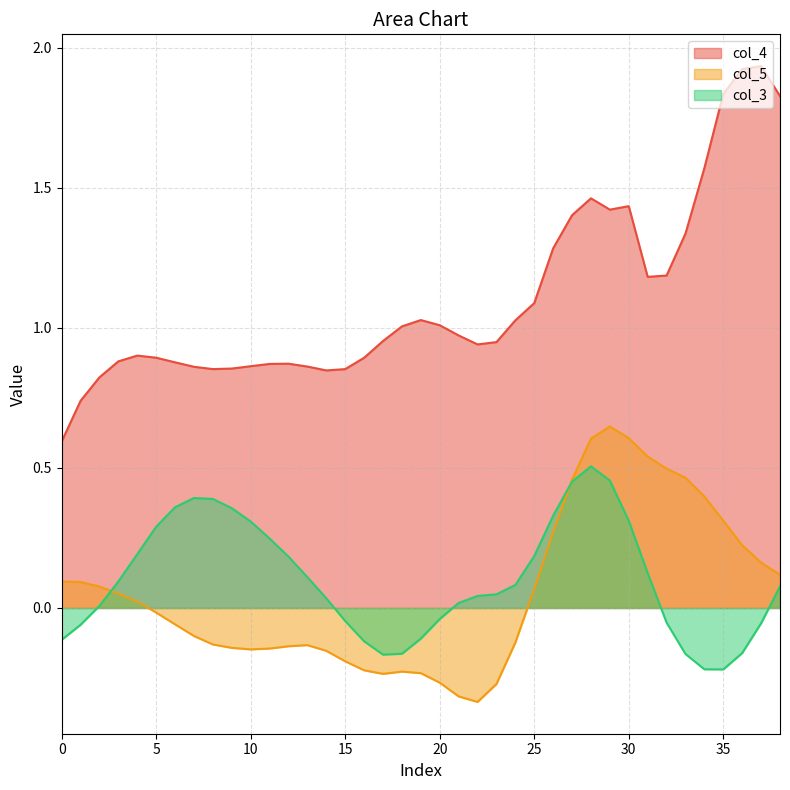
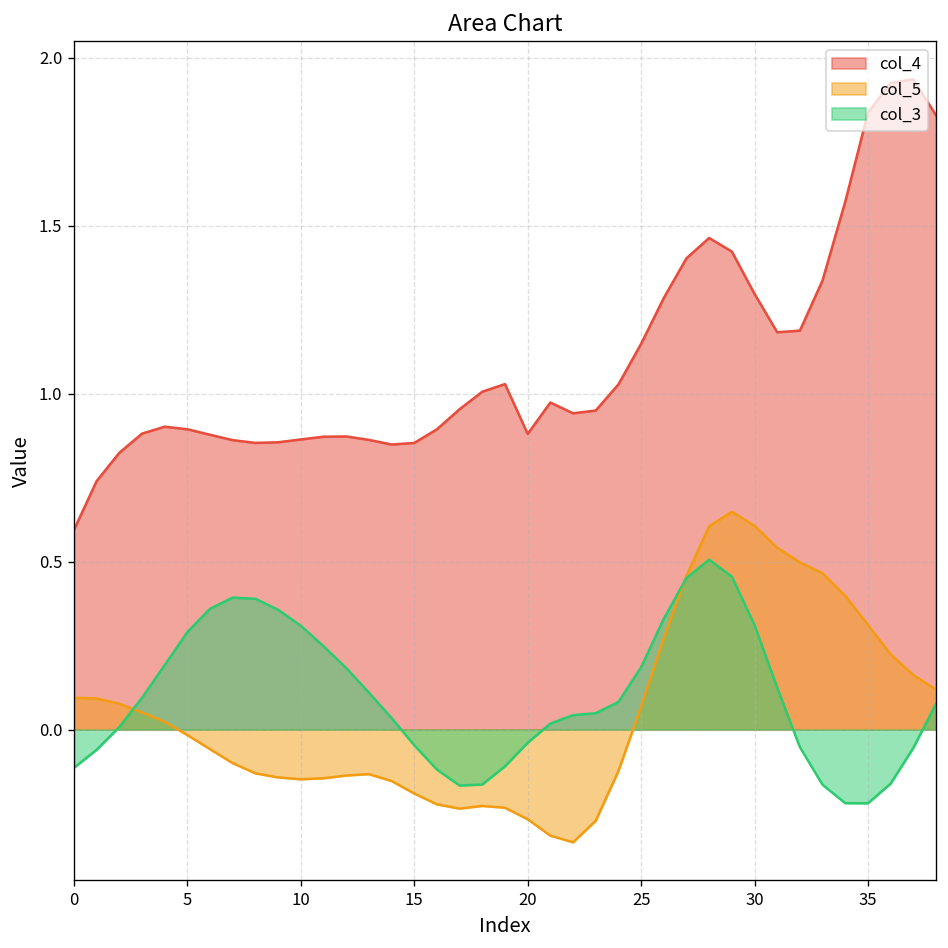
col_4, 20: 1.01 -> 0.88
col_4, 25: 1.09 -> 1.15
col_4, 30: 1.43 -> 1.30
